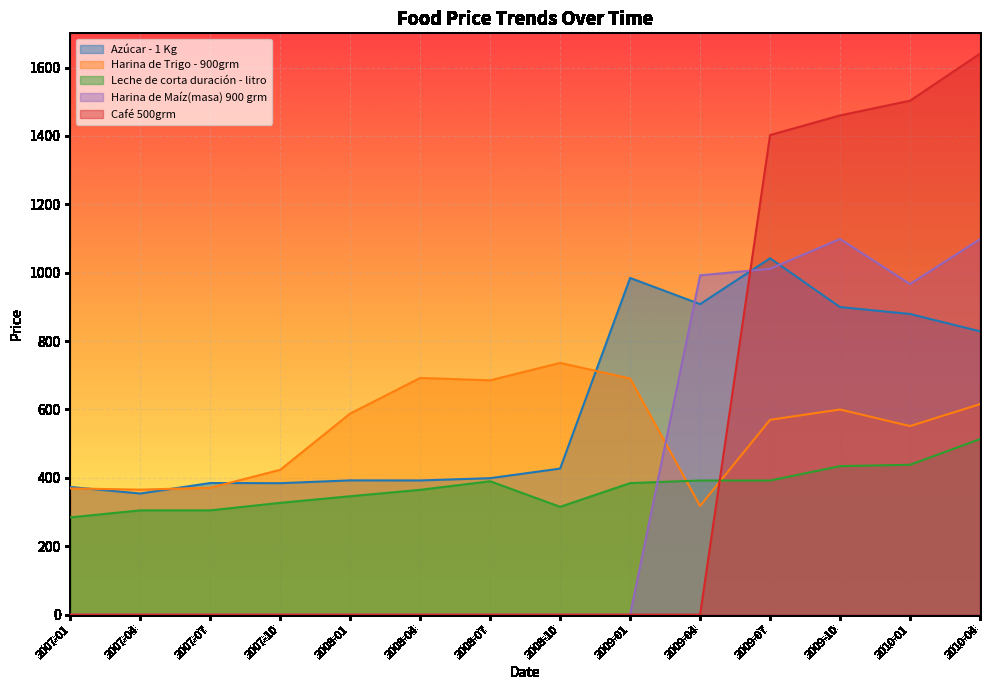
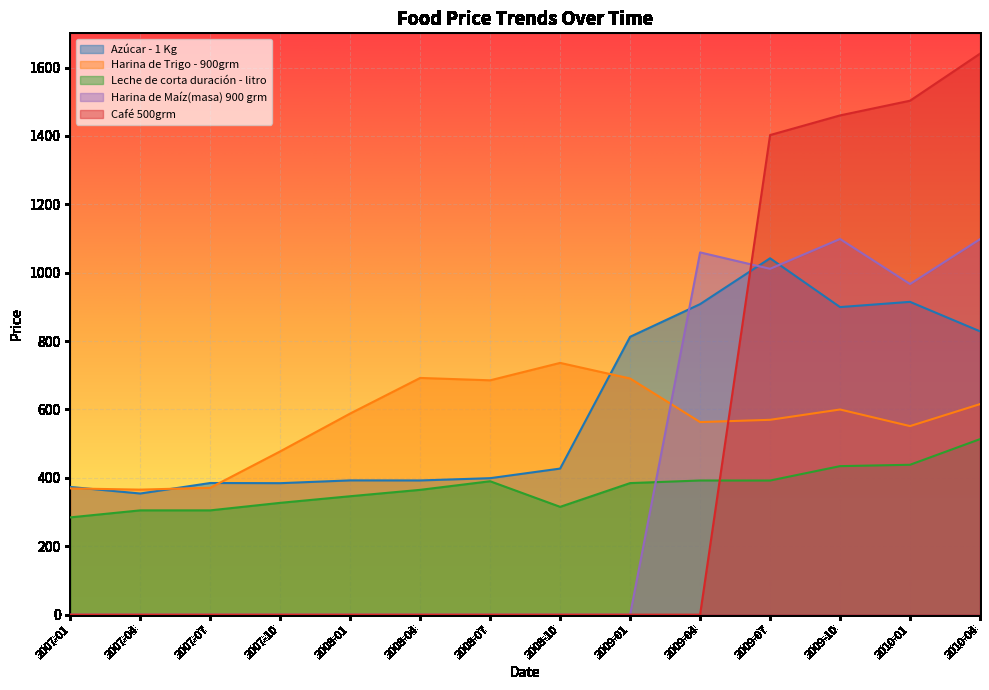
Harina de Trigo - 900grm, 2007-10: 420 -> 480
Azúcar - 1 Kg, 2009-01: 980 -> 810
Harina de Trigo - 900grm, 2009-04: 320 -> 560
Harina de Maíz(masa) 900 grm, 2009-04: 990 -> 1060
Azúcar - 1 Kg, 2010-01: 880 -> 910
